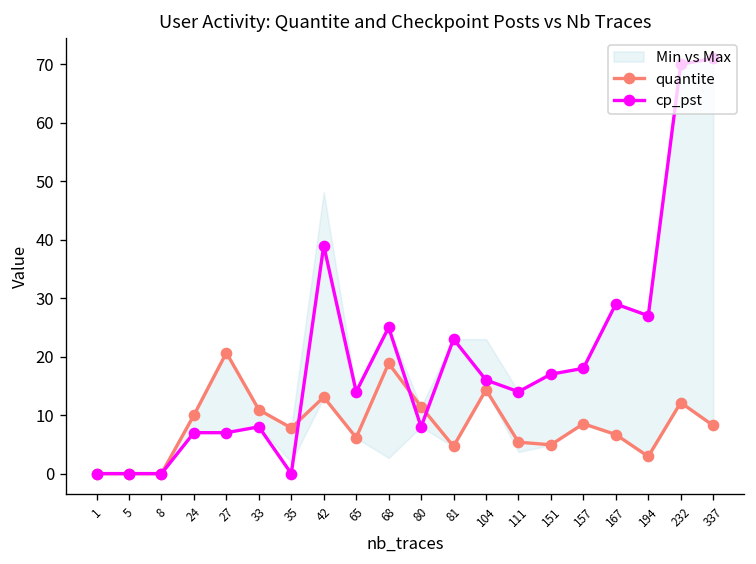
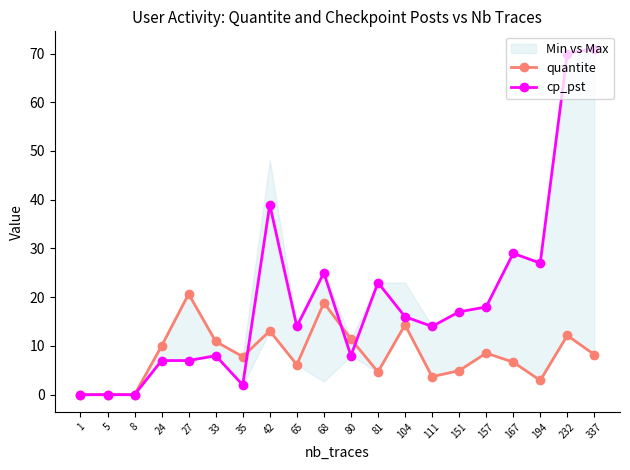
cp_pst, 35: 0 -> 2
quantite, 111: 5 -> 4
